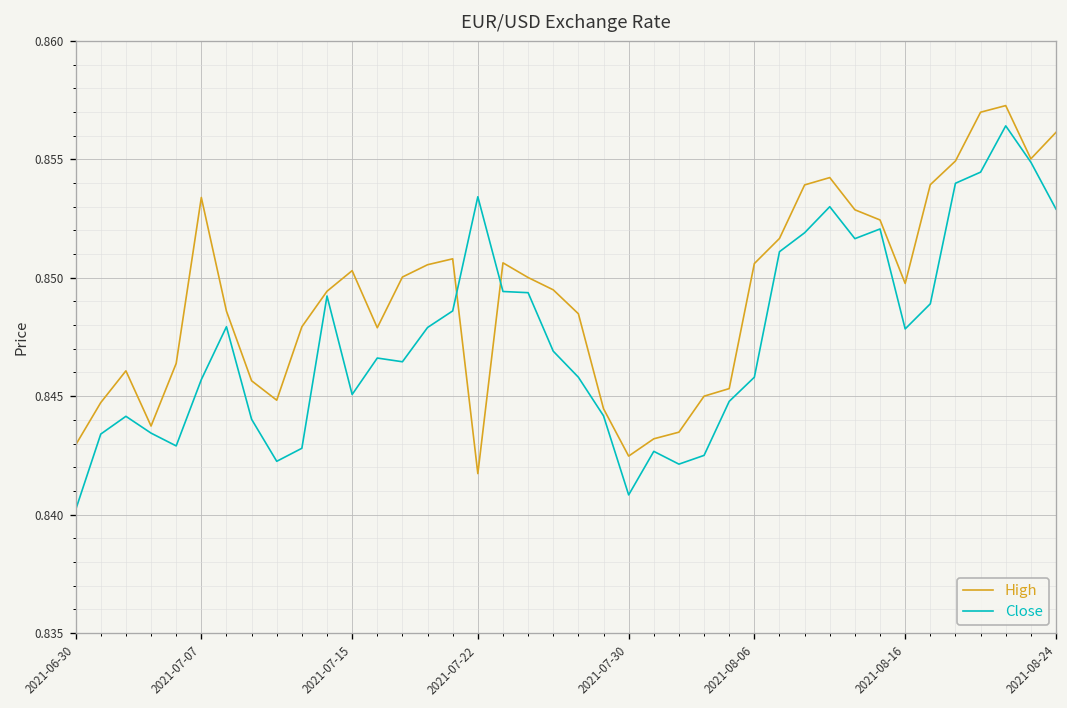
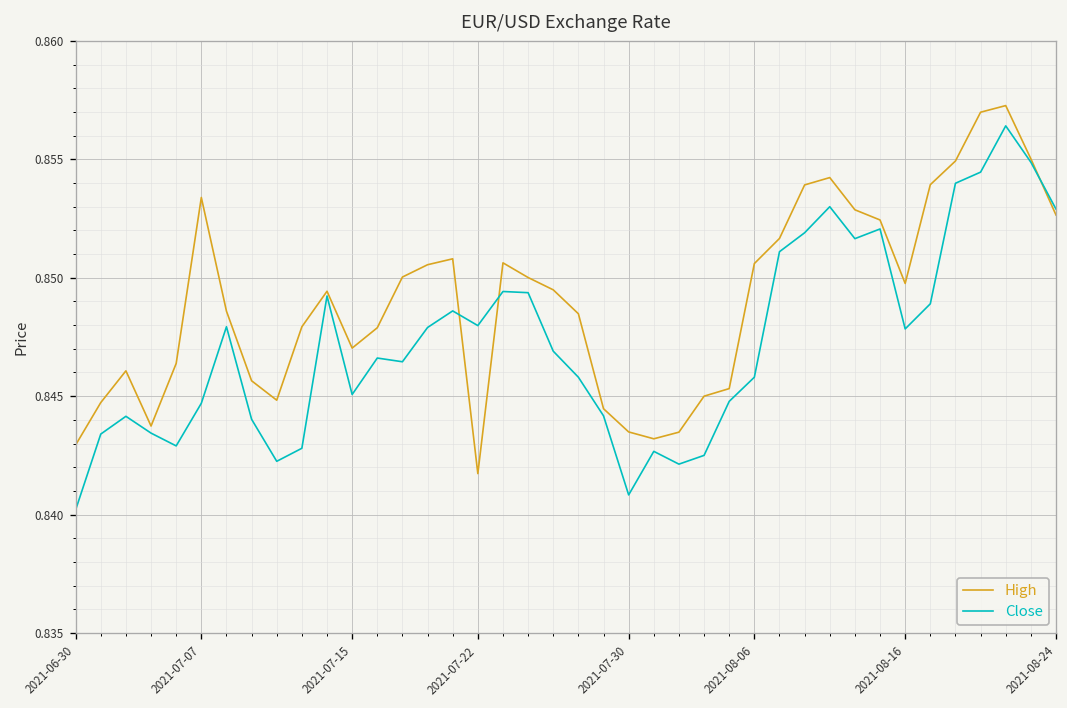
Close, 2021-07-07: 0.8457 -> 0.8447
High, 2021-07-15: 0.8503 -> 0.8470
Close, 2021-07-22: 0.8534 -> 0.8480
High, 2021-07-30: 0.8425 -> 0.8435
High, 2021-08-24: 0.8561 -> 0.8527
